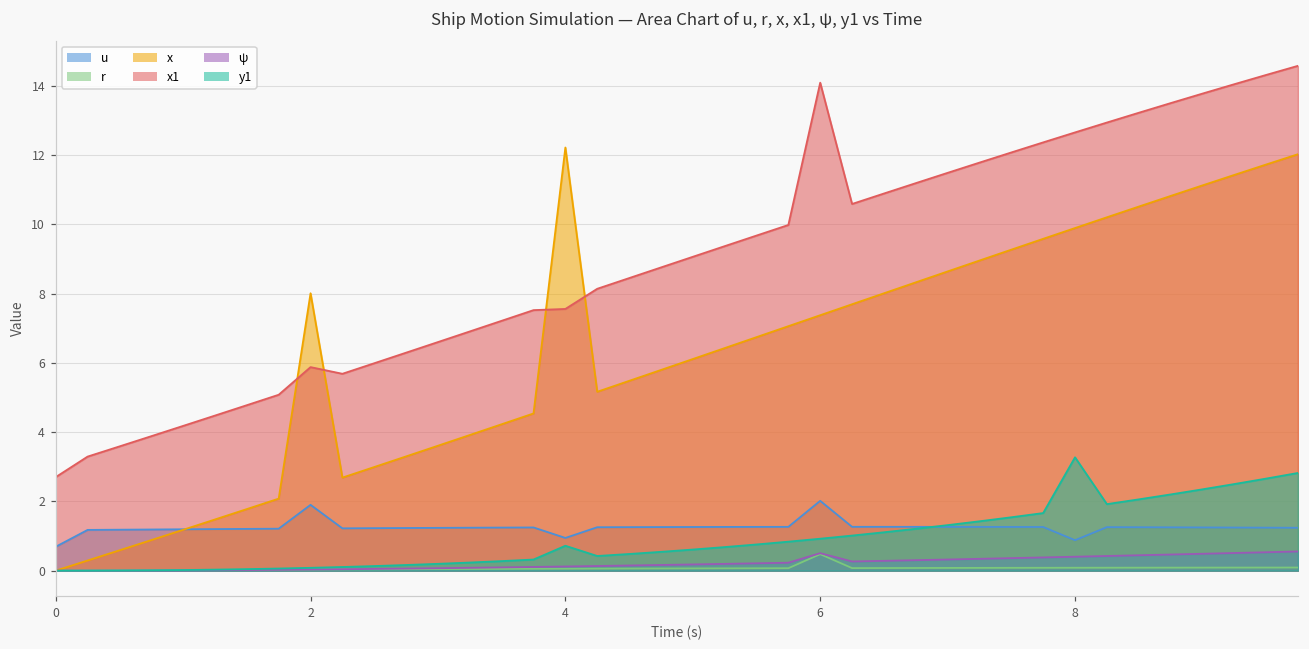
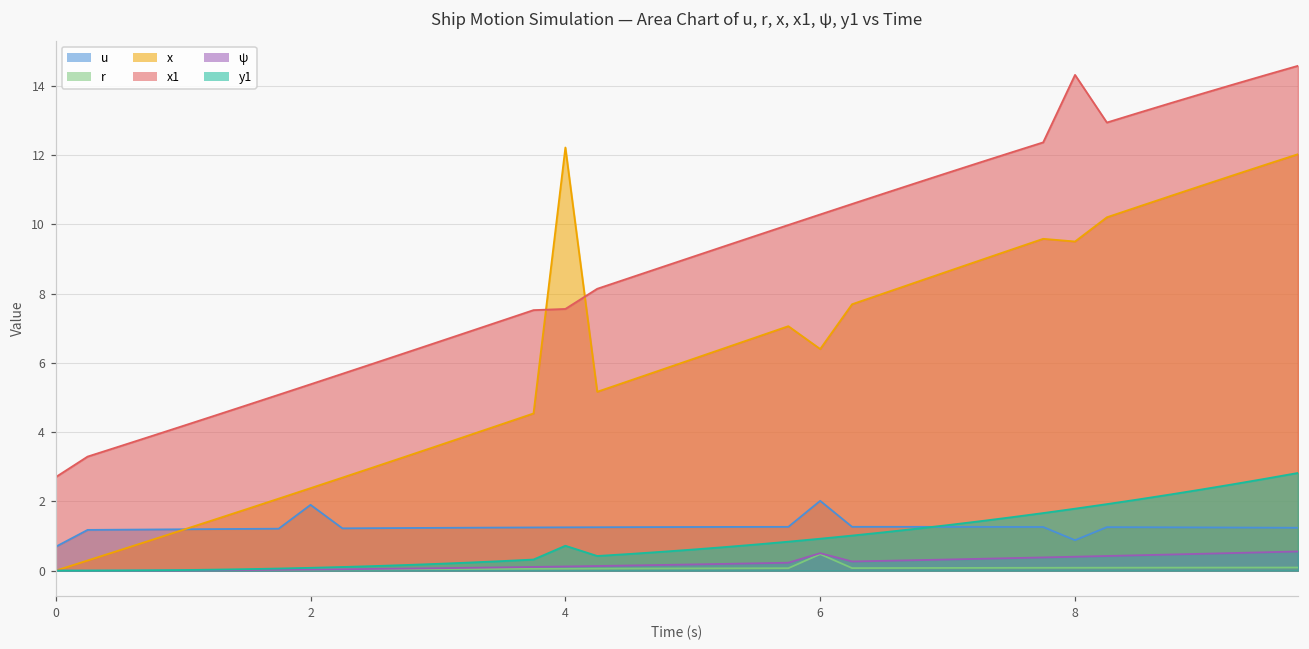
x, 2: 8.0 -> 2.4
x1, 2: 5.9 -> 5.4
u, 4: 0.9 -> 1.3
x, 6: 7.4 -> 6.4
x1, 6: 14.1 -> 10.3
x, 8: 9.9 -> 9.5
x1, 8: 12.7 -> 14.3
y1, 8: 3.3 -> 1.8
